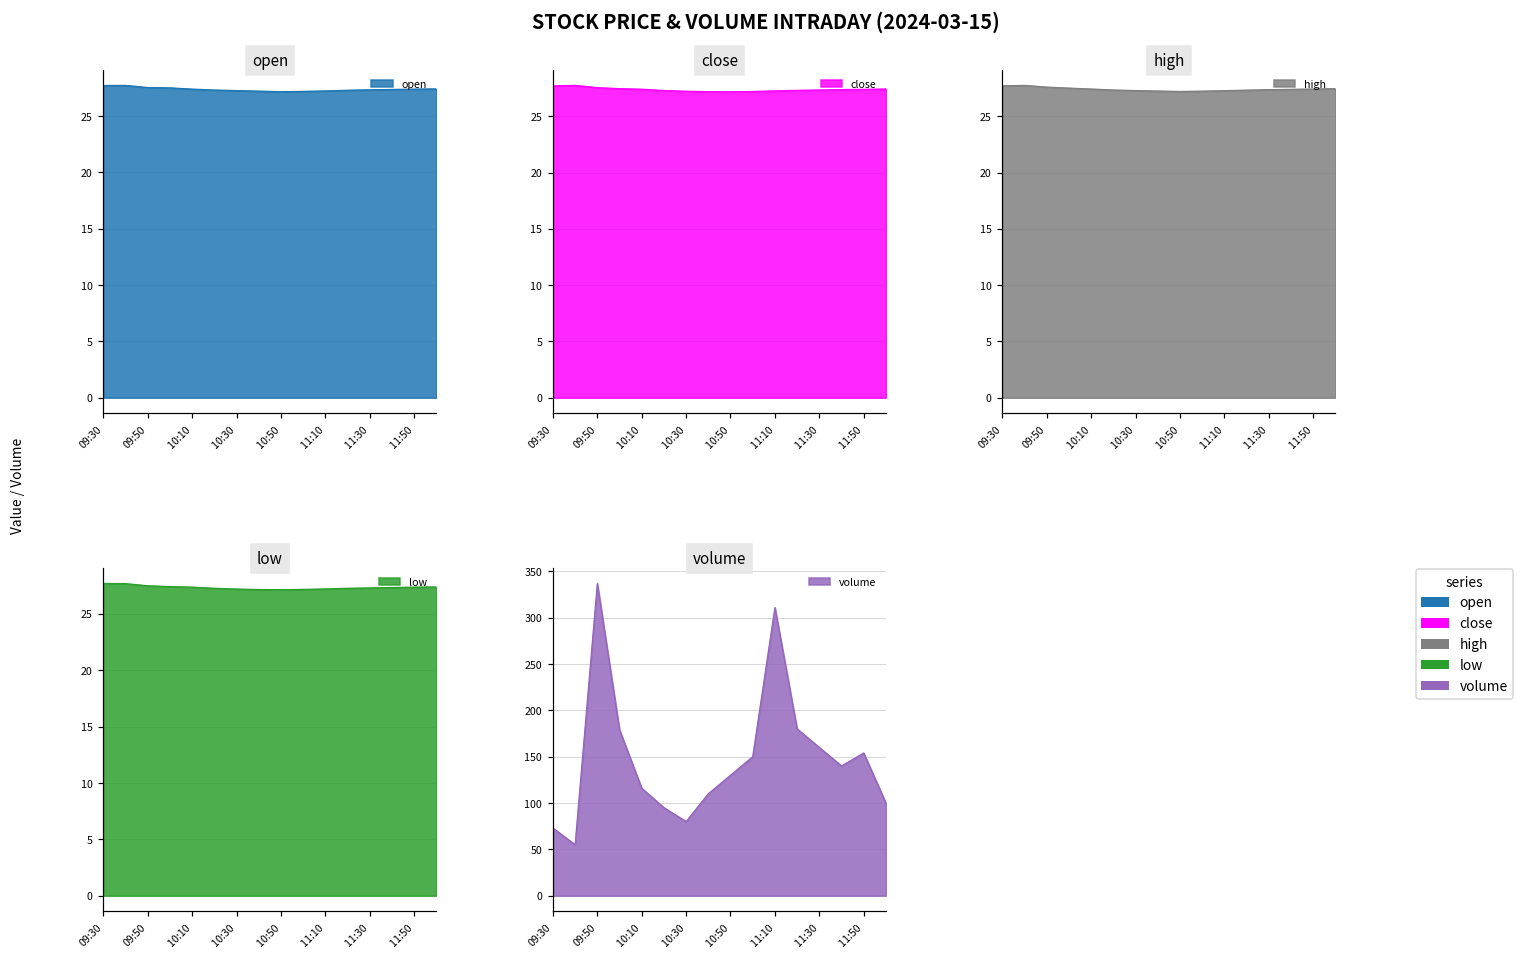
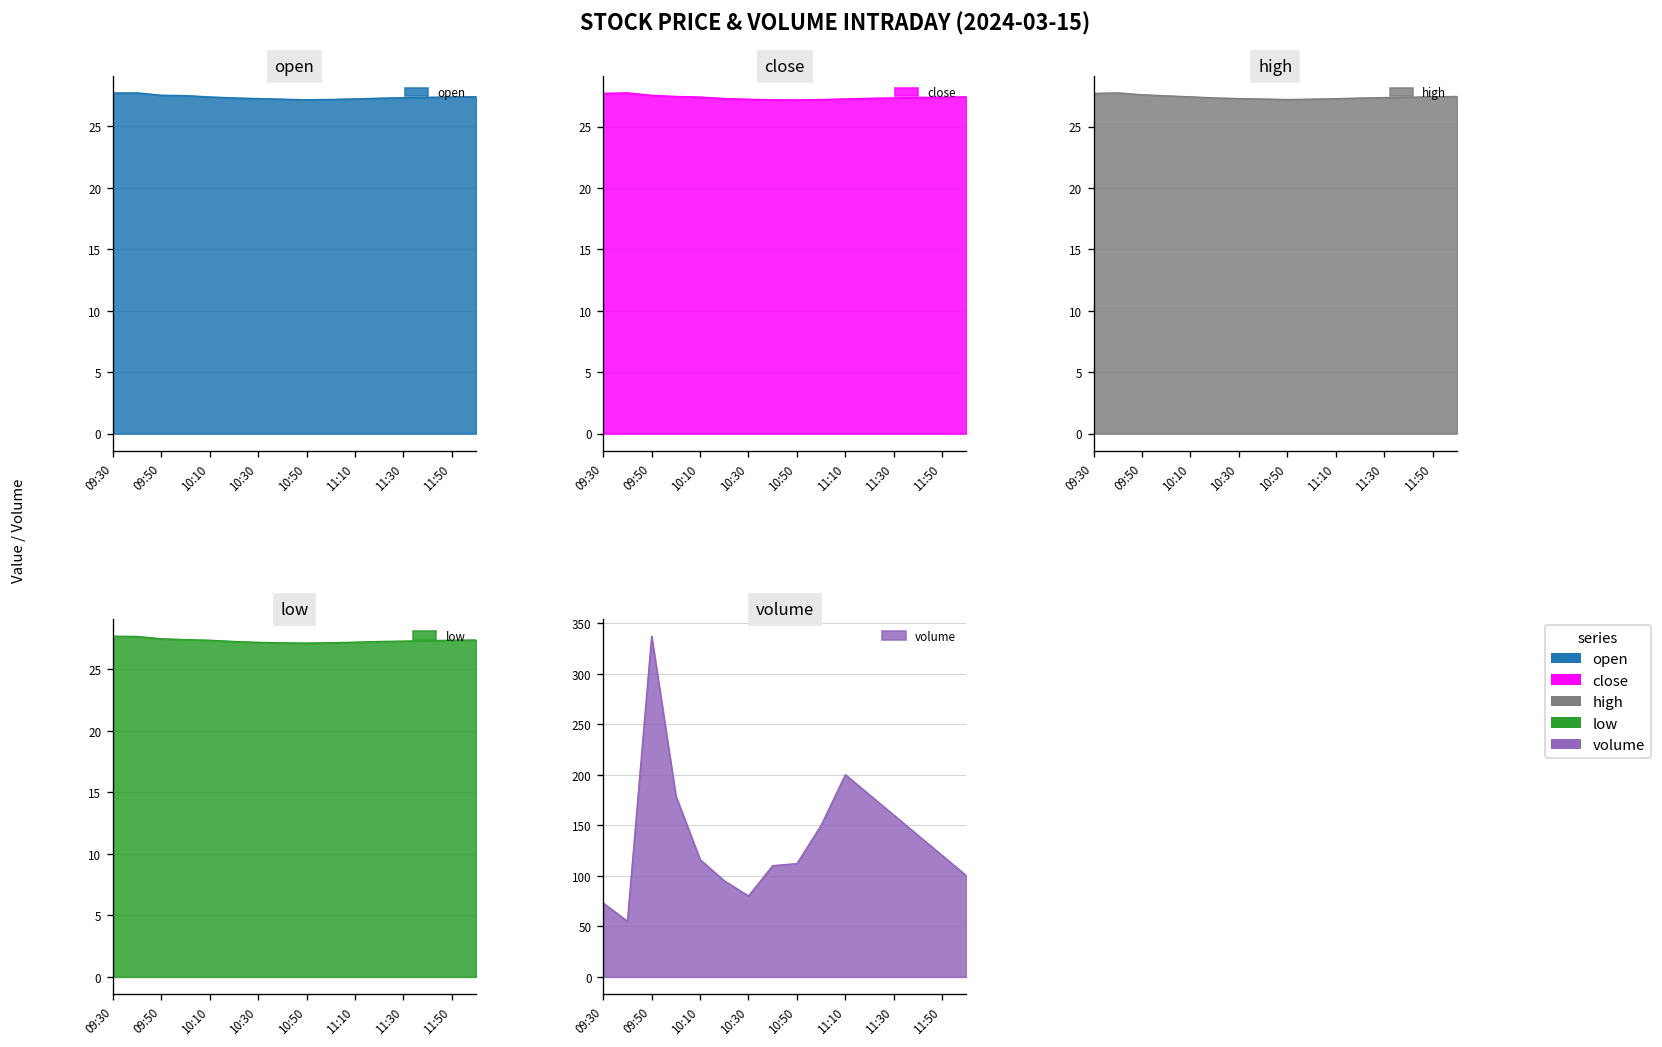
volume, 10:50: 130 -> 110
volume, 11:10: 310 -> 200
volume, 11:50: 150 -> 120
